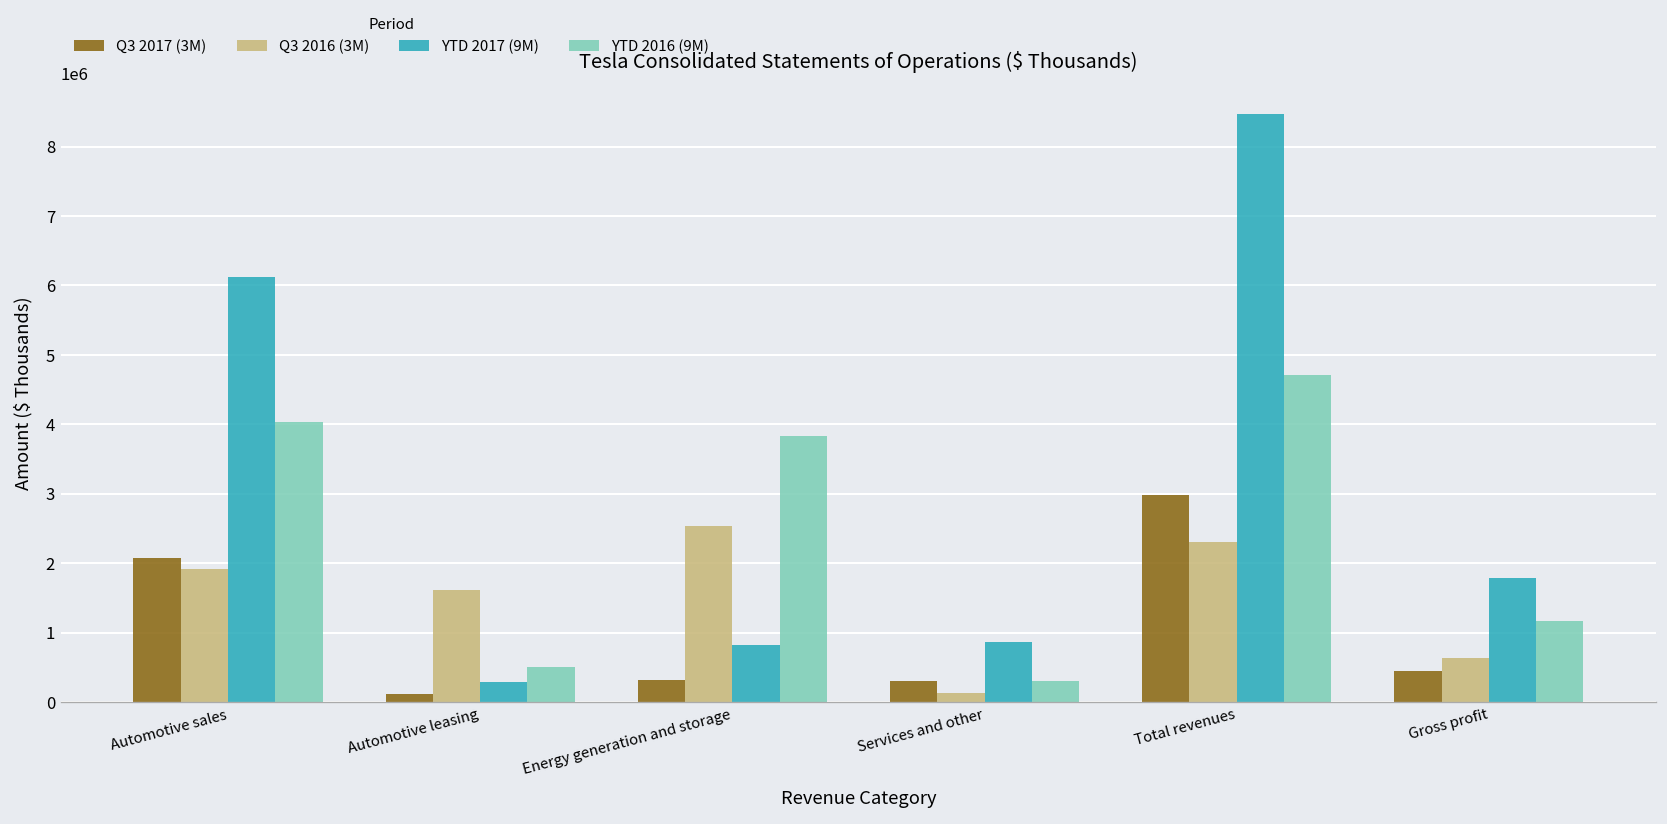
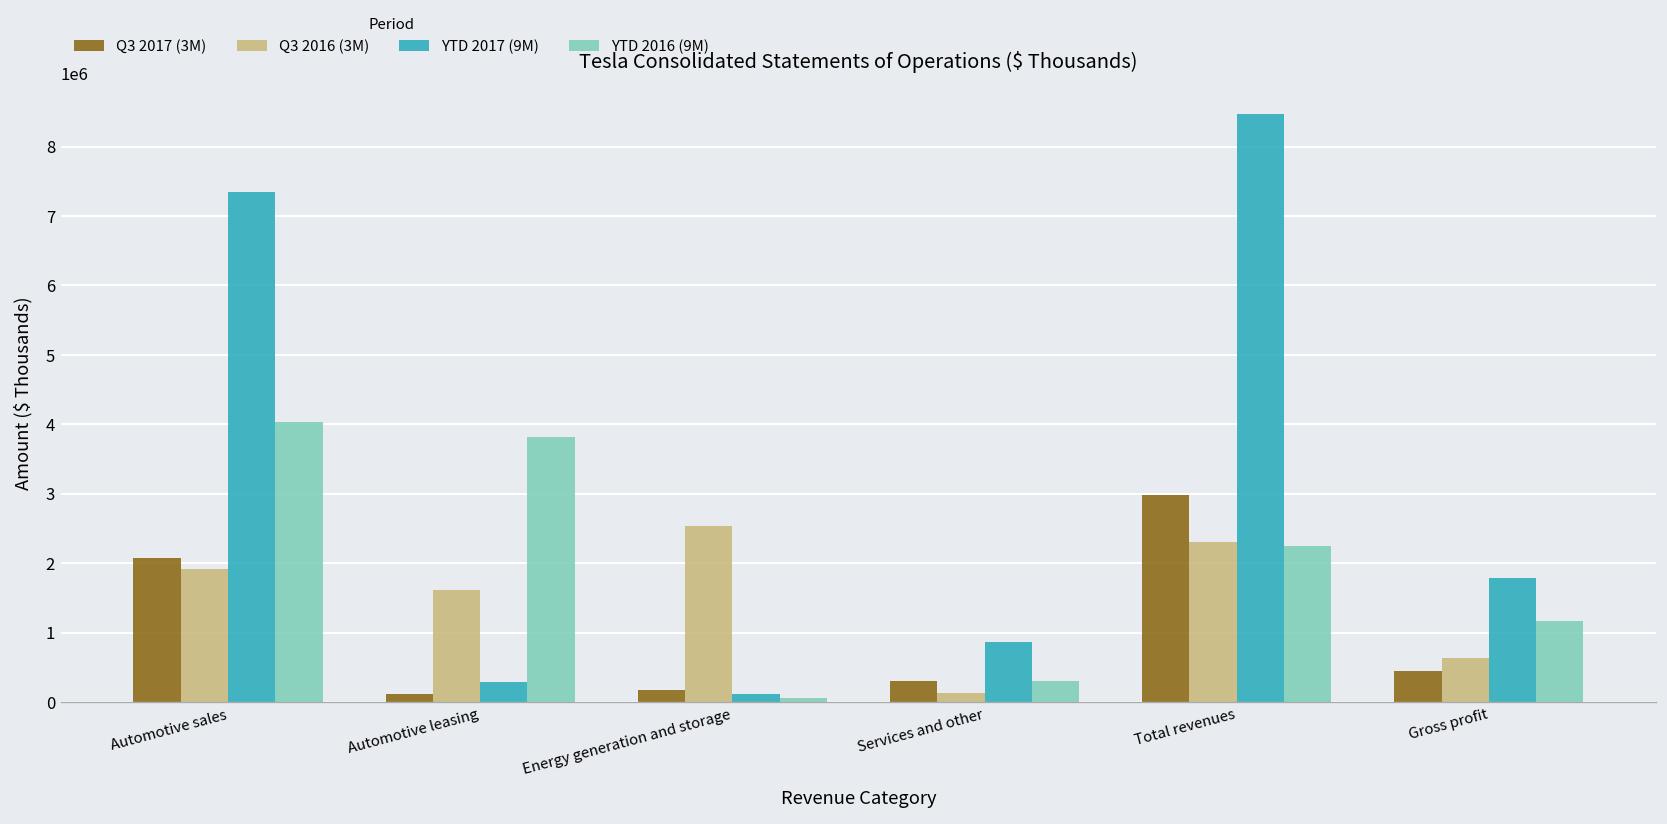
YTD 2017 (9M), Automotive sales: 6100000 -> 7400000
YTD 2016 (9M), Automotive leasing: 500000 -> 3800000
Q3 2017 (3M), Energy generation and storage: 300000 -> 200000
YTD 2017 (9M), Energy generation and storage: 800000 -> 100000
YTD 2016 (9M), Energy generation and storage: 3800000 -> 100000
YTD 2016 (9M), Total revenues: 4700000 -> 2200000
